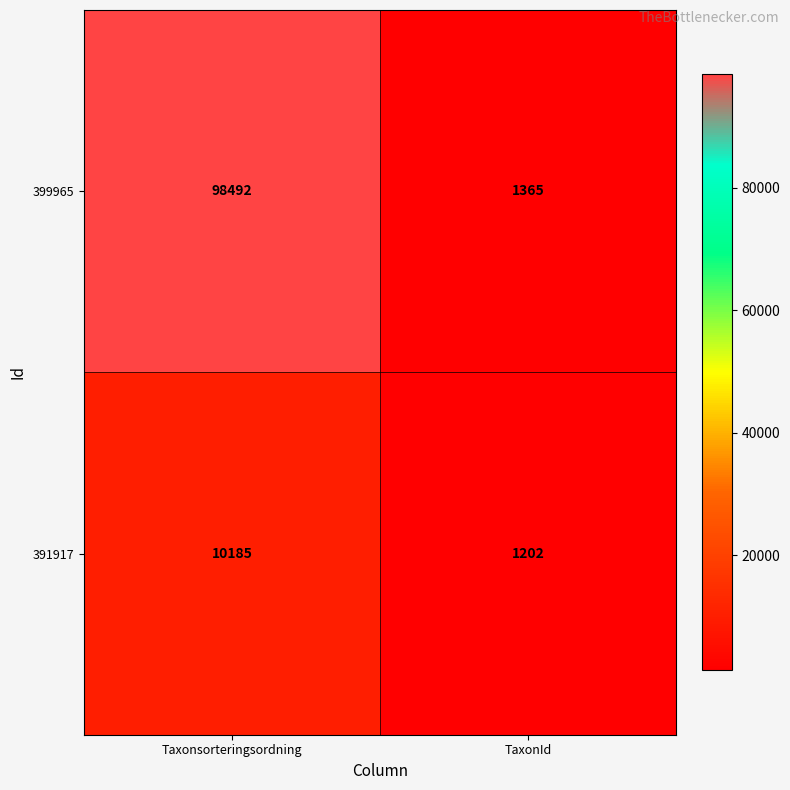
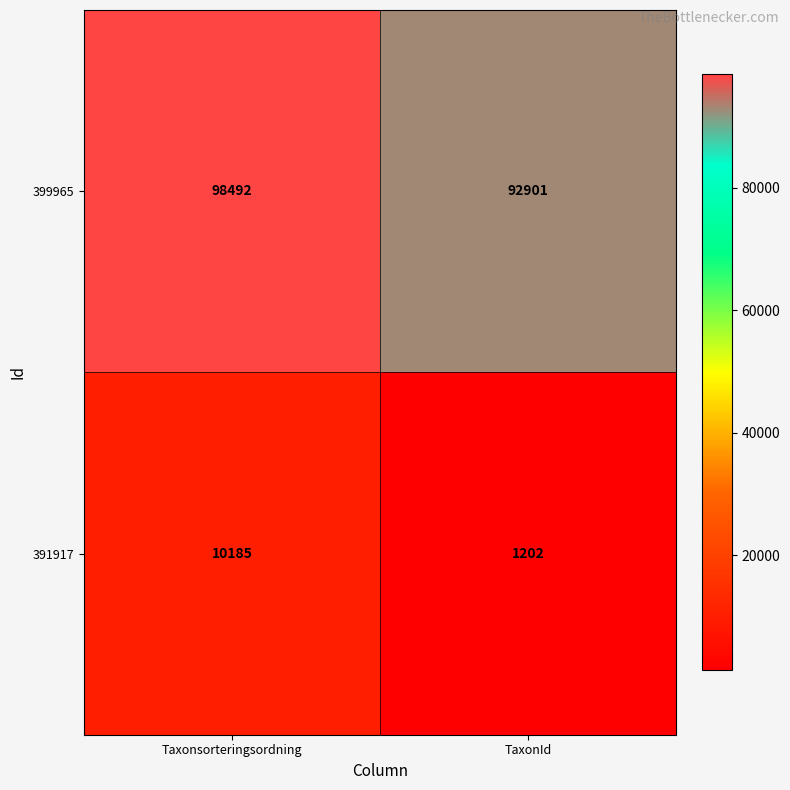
399965, TaxonId: 1365 -> 92901
